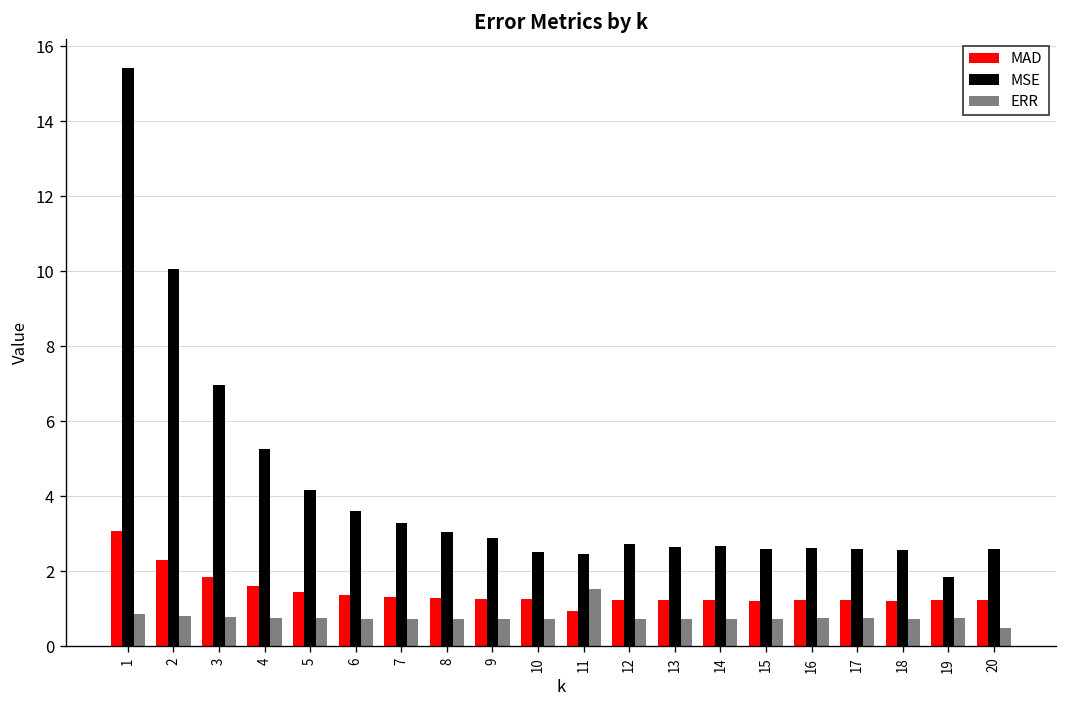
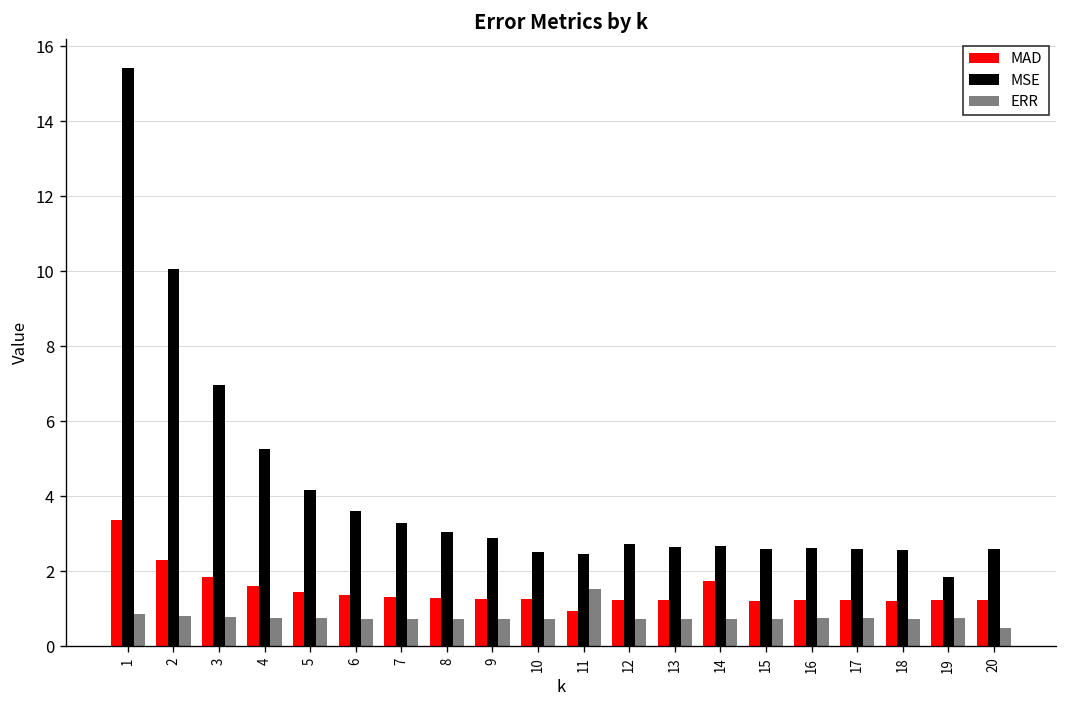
MAD, 1: 3.1 -> 3.4
MAD, 14: 1.2 -> 1.7
